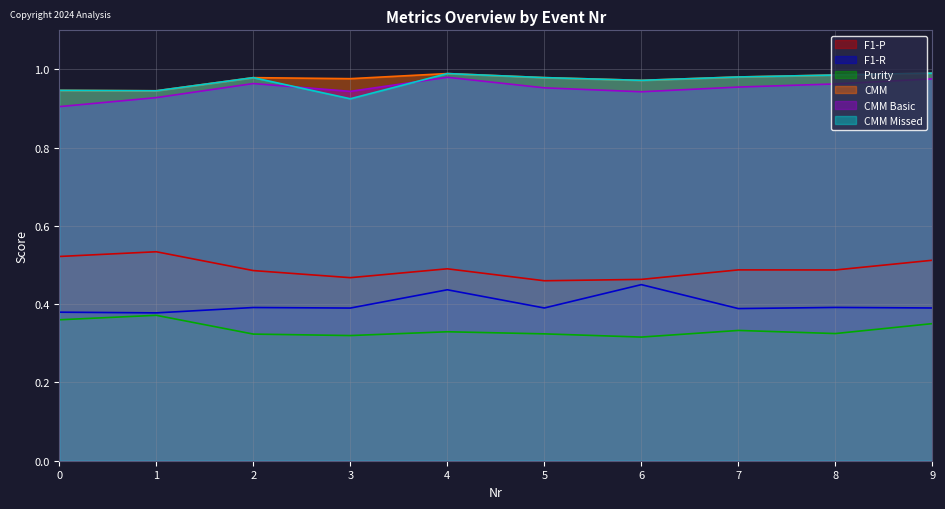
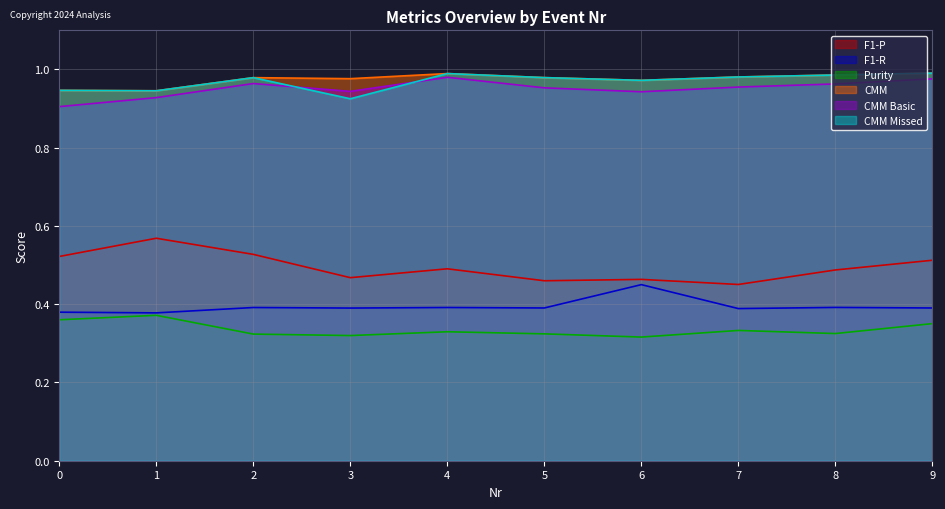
F1-P, 1: 0.53 -> 0.57
F1-P, 2: 0.49 -> 0.53
F1-R, 4: 0.44 -> 0.39
F1-P, 7: 0.49 -> 0.45
